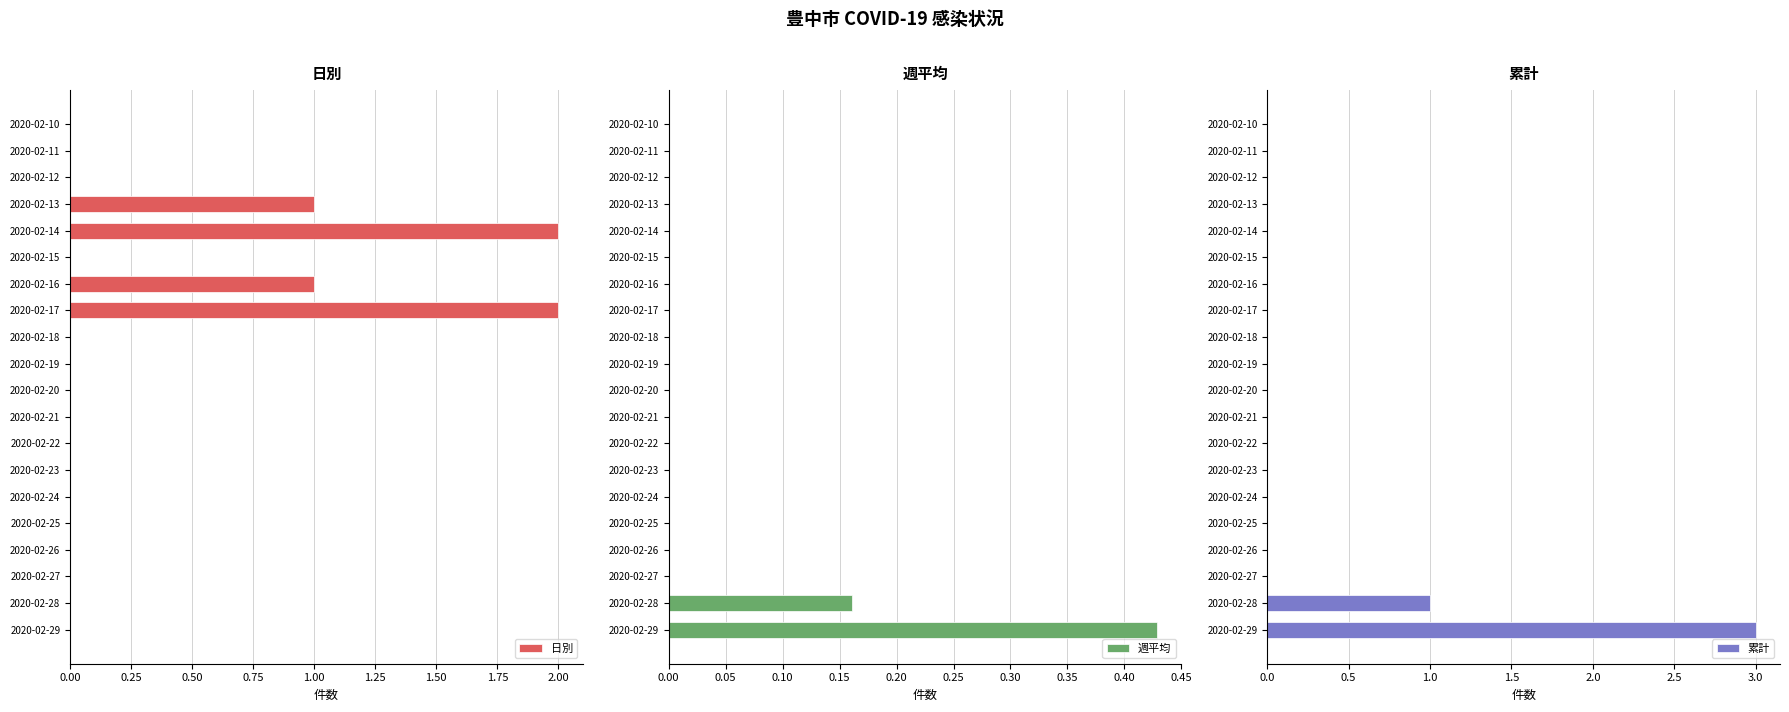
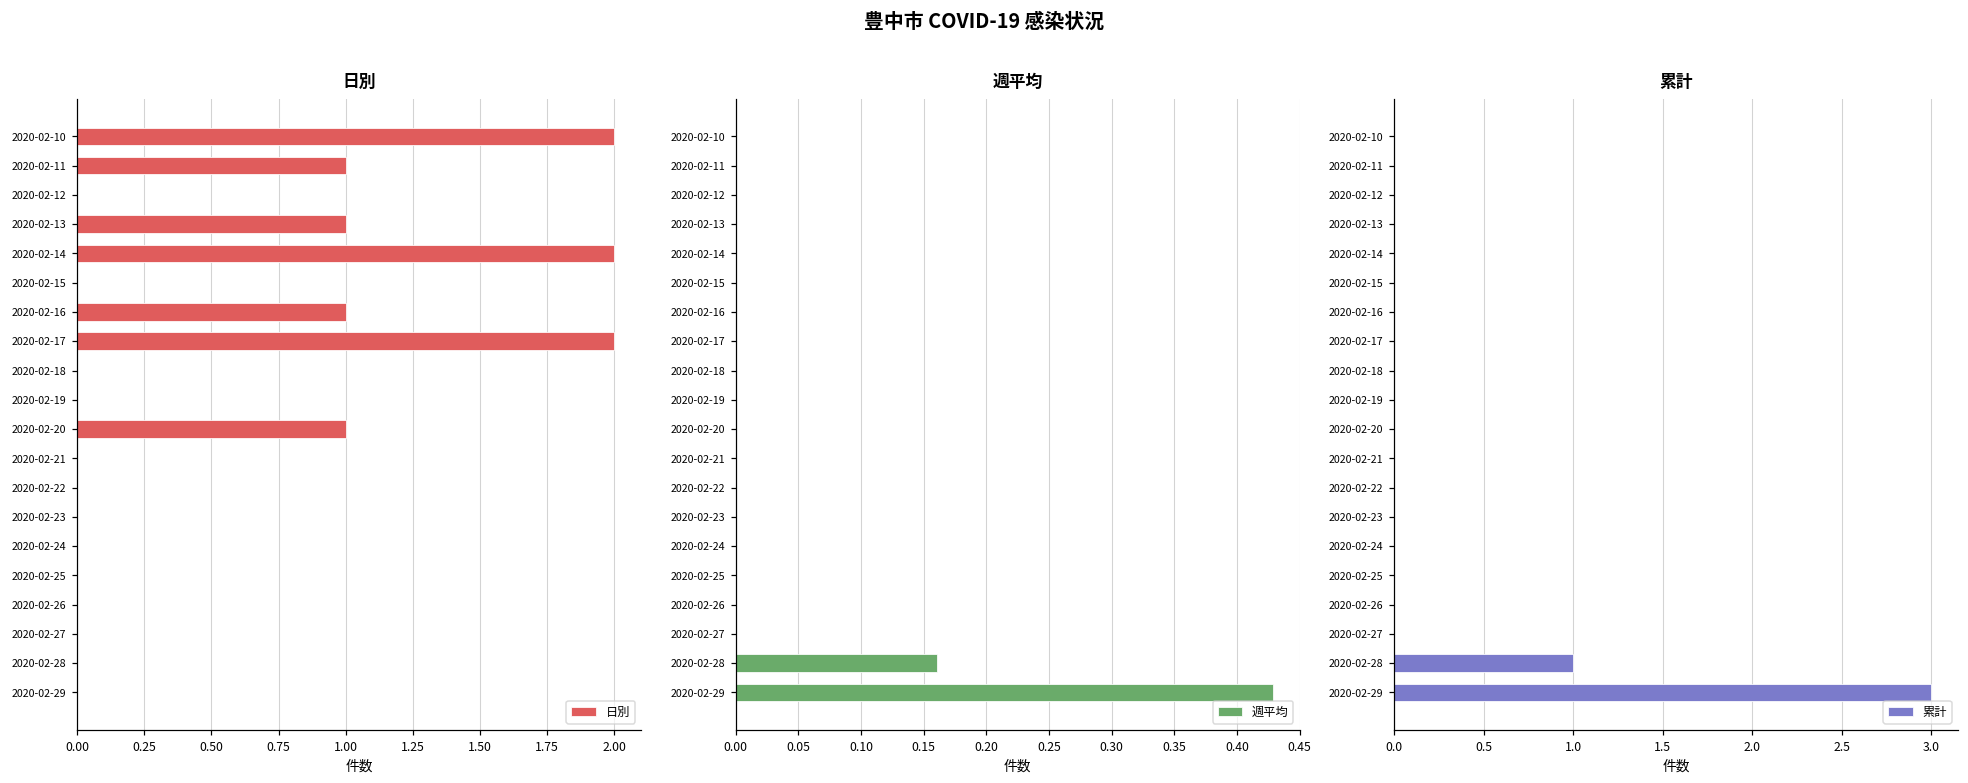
日別, 2020-02-10: 0 -> 2
日別, 2020-02-11: 0 -> 1
日別, 2020-02-20: 0 -> 1
